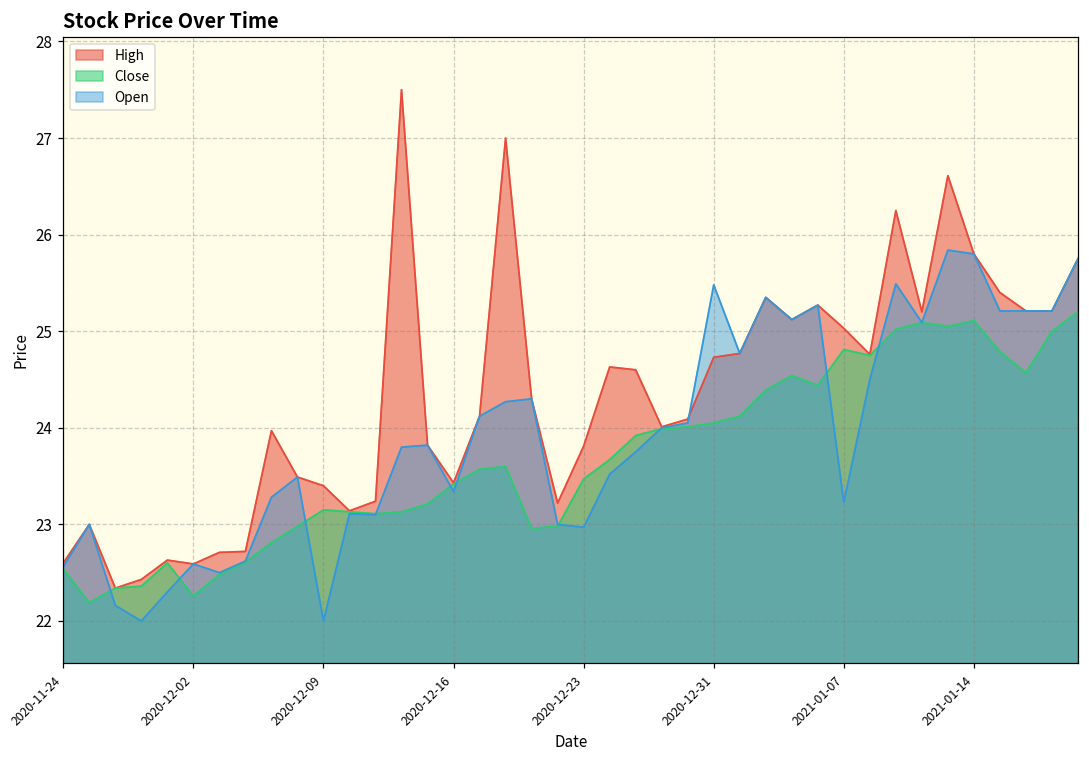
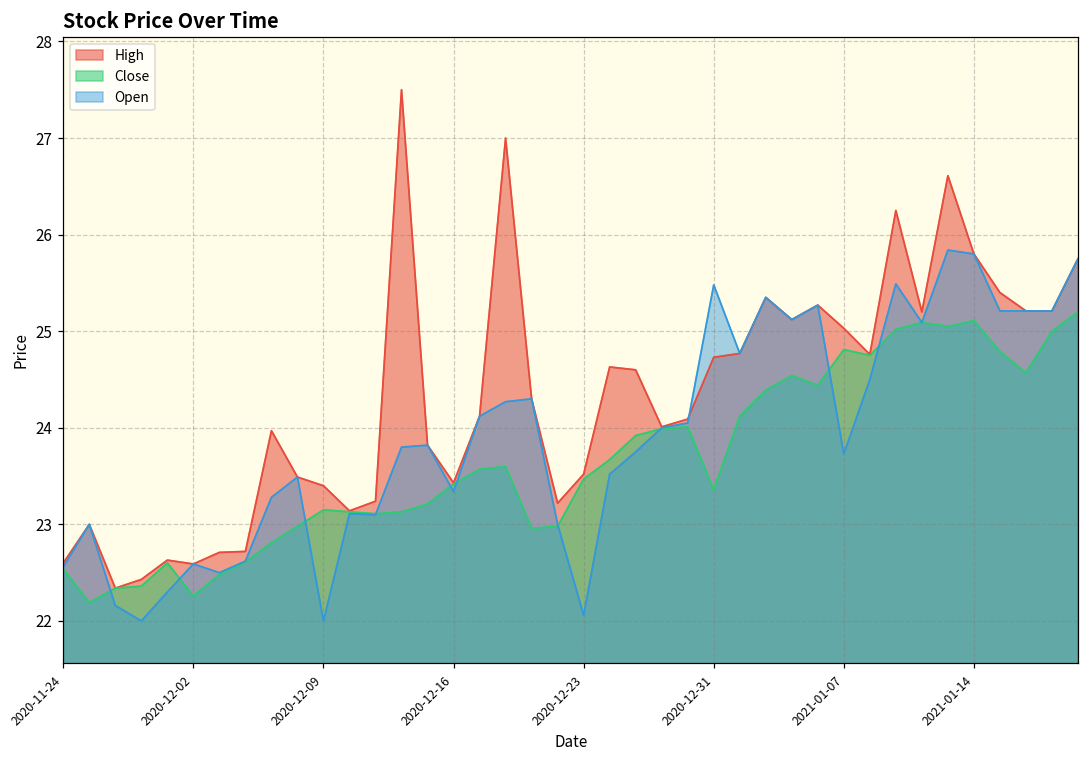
High, 2020-12-23: 23.8 -> 23.5
Open, 2020-12-23: 23.0 -> 22.1
Close, 2020-12-31: 24.1 -> 23.4
Open, 2021-01-07: 23.2 -> 23.7
